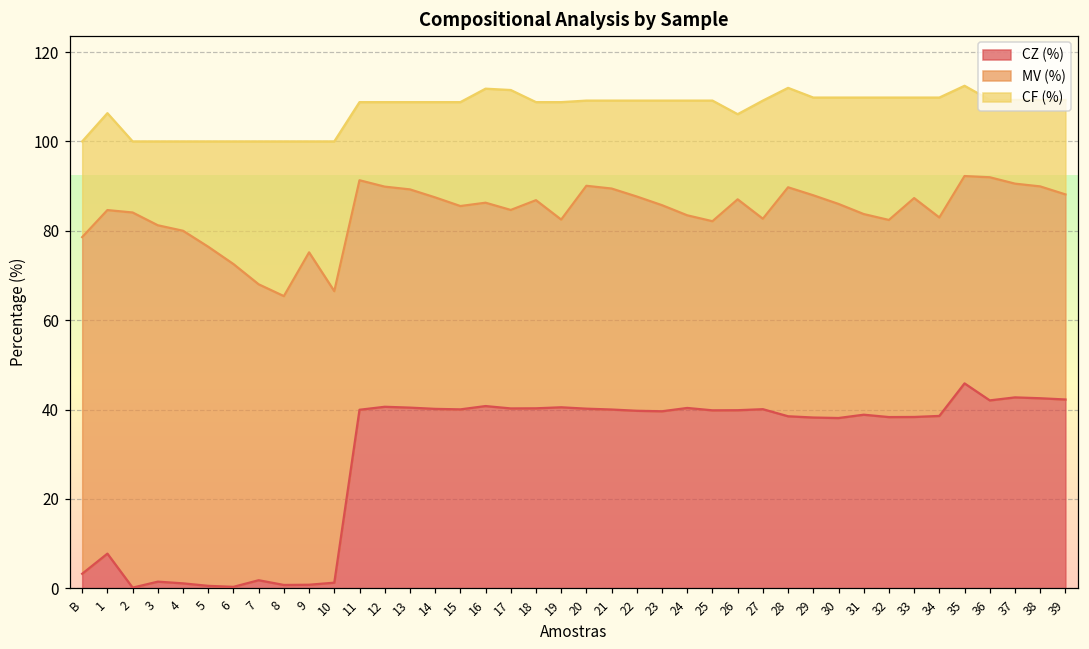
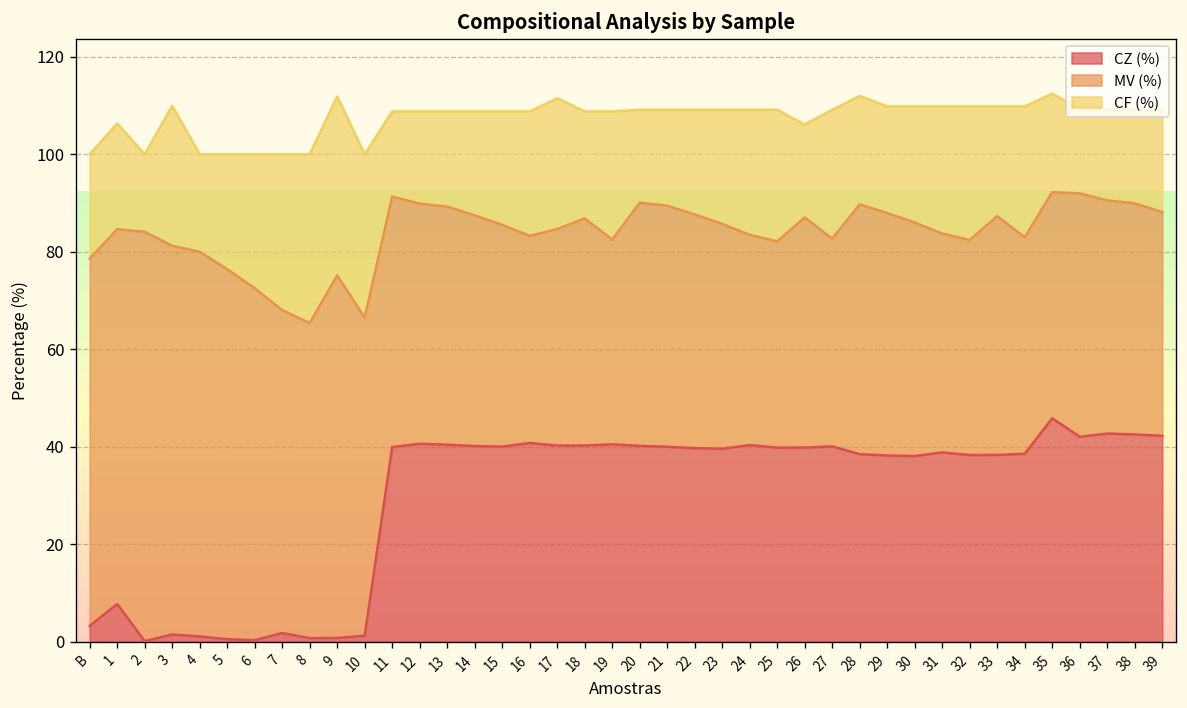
CF (%), 3: 19 -> 29
CF (%), 9: 25 -> 37
MV (%), 16: 46 -> 42
